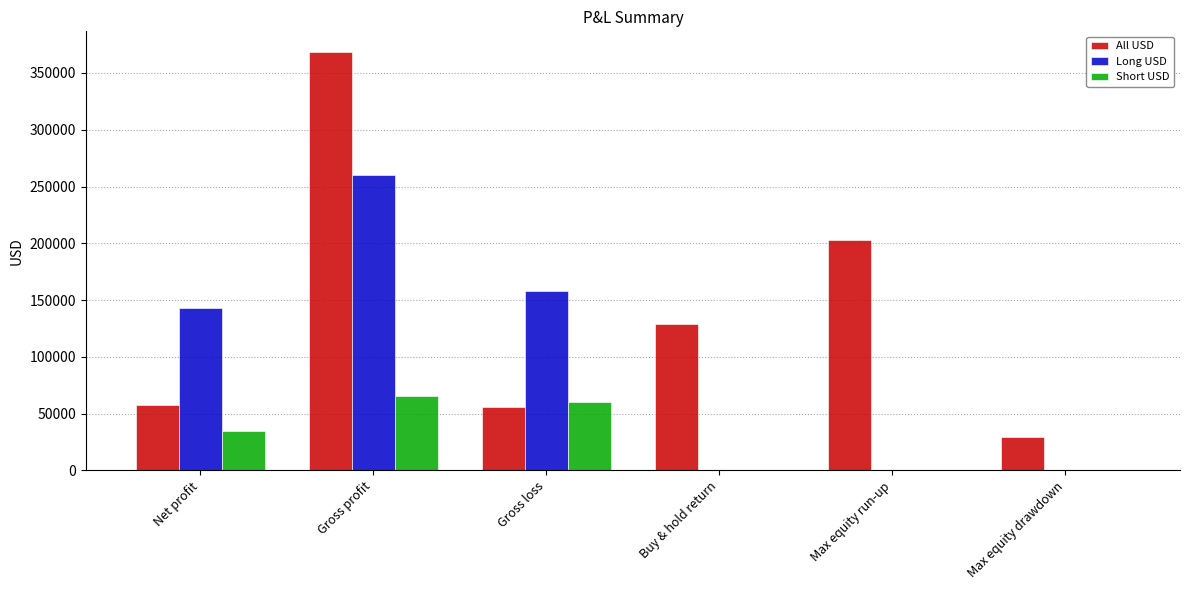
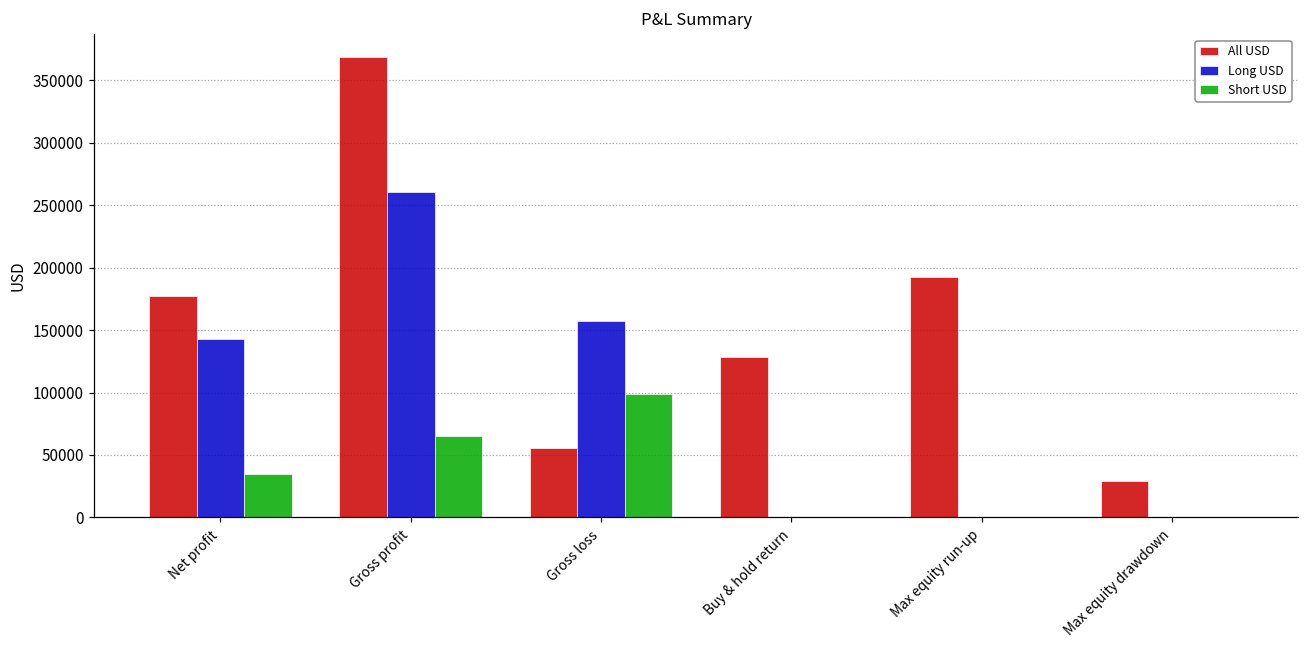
All USD, Net profit: 58000 -> 178000
Short USD, Gross loss: 61000 -> 99000
All USD, Max equity run-up: 203000 -> 192000
